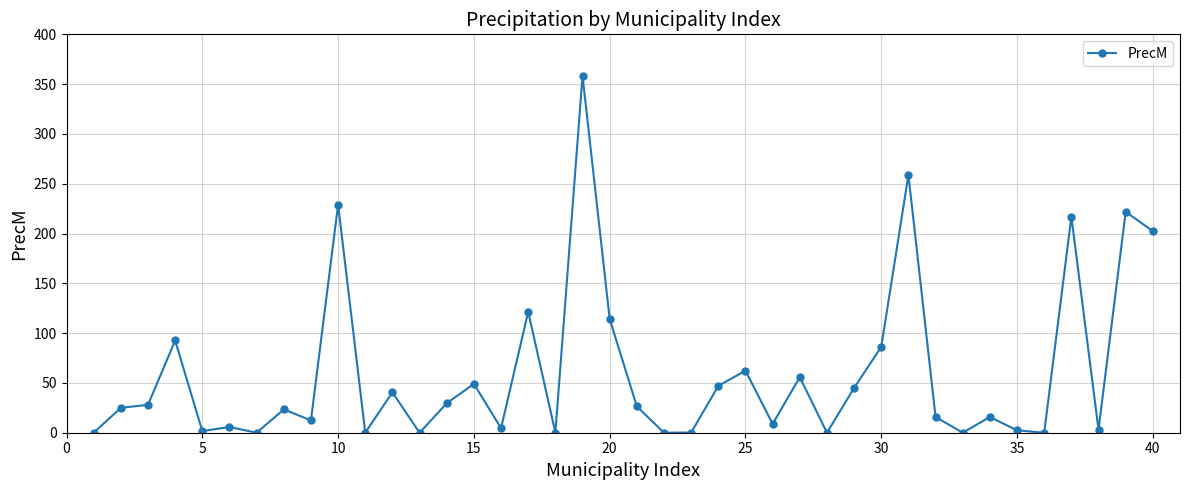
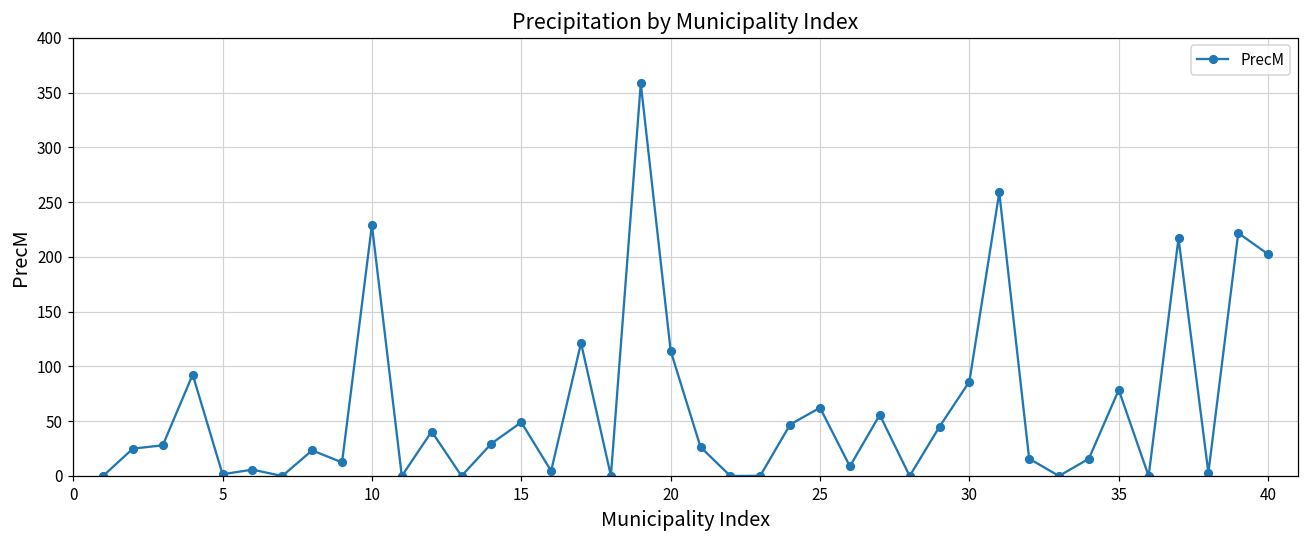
35: 0 -> 80
